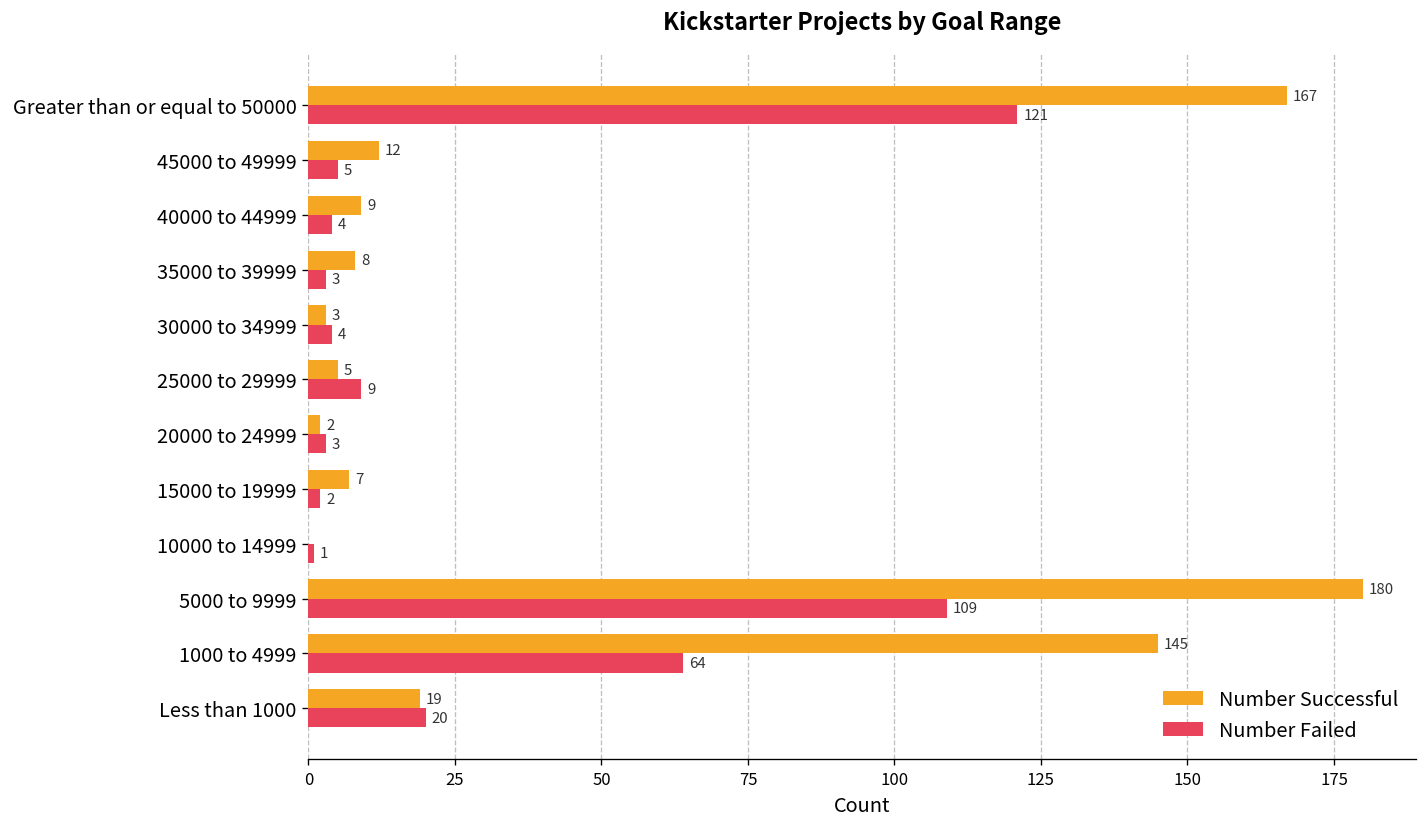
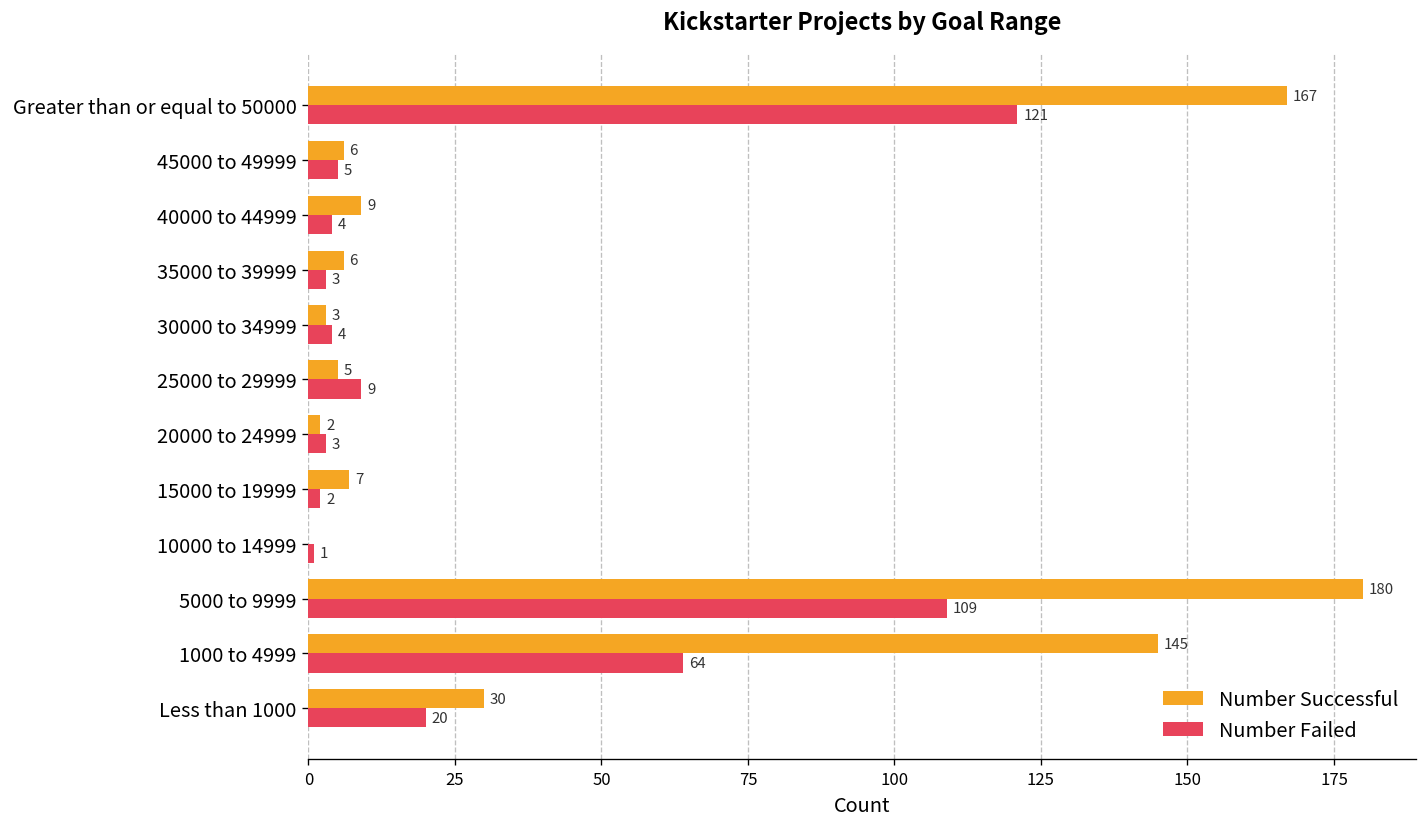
Number Successful, 45000 to 49999: 12 -> 6
Number Successful, 35000 to 39999: 8 -> 6
Number Successful, Less than 1000: 19 -> 30
